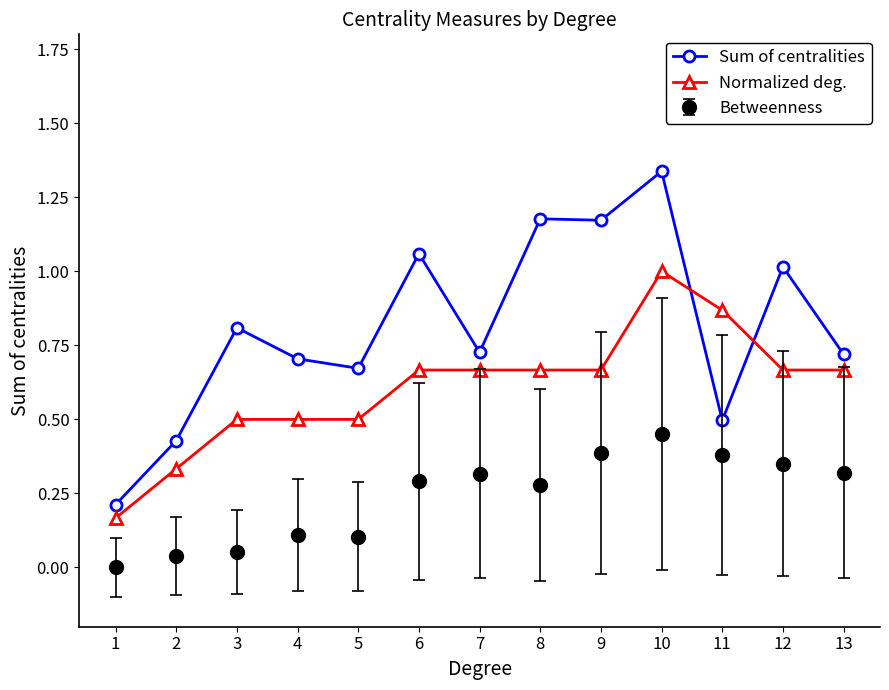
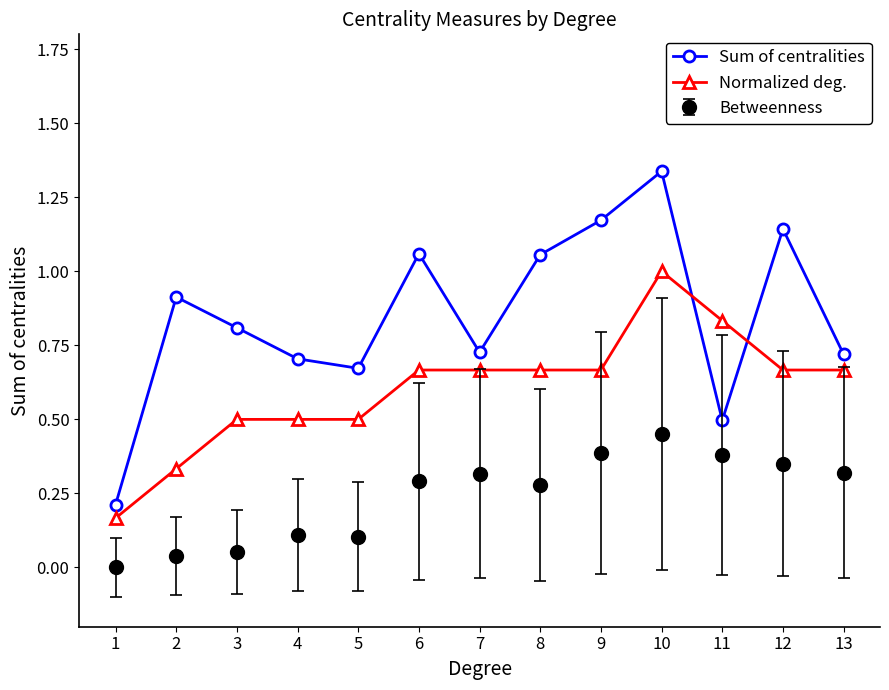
Sum of centralities, 2: 0.43 -> 0.91
Sum of centralities, 8: 1.18 -> 1.06
Normalized deg., 11: 0.87 -> 0.83
Sum of centralities, 12: 1.01 -> 1.14
